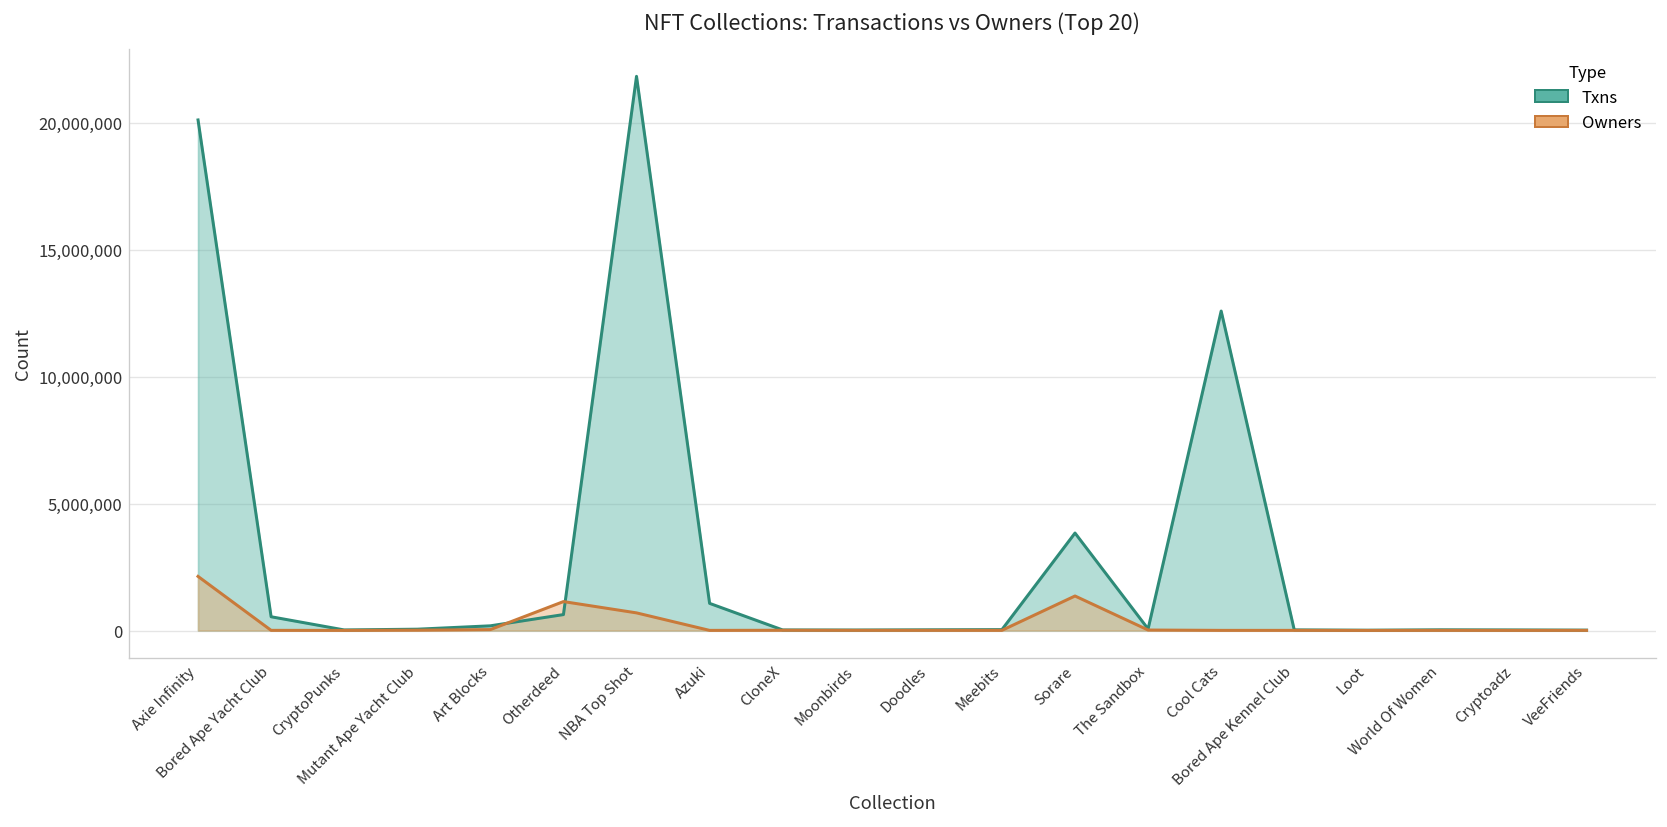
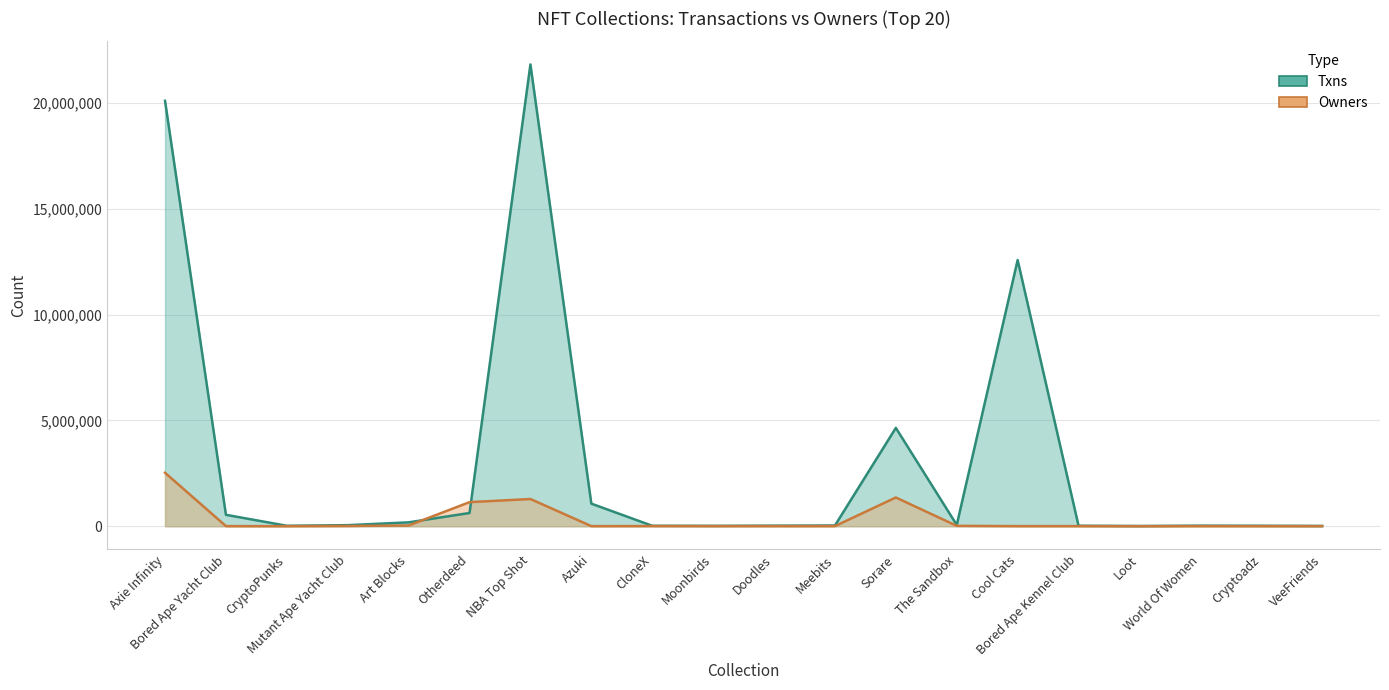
Owners, Axie Infinity: 2,100,000 -> 2,500,000
Owners, NBA Top Shot: 700,000 -> 1,300,000
Txns, Sorare: 3,800,000 -> 4,600,000
